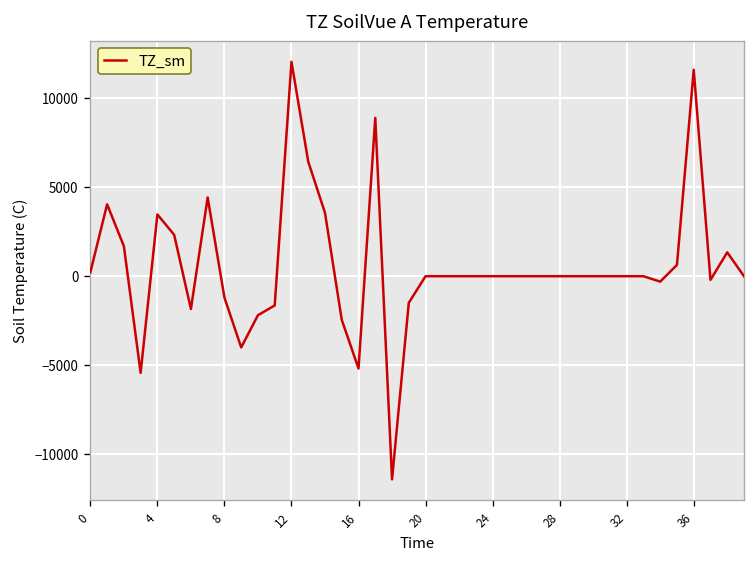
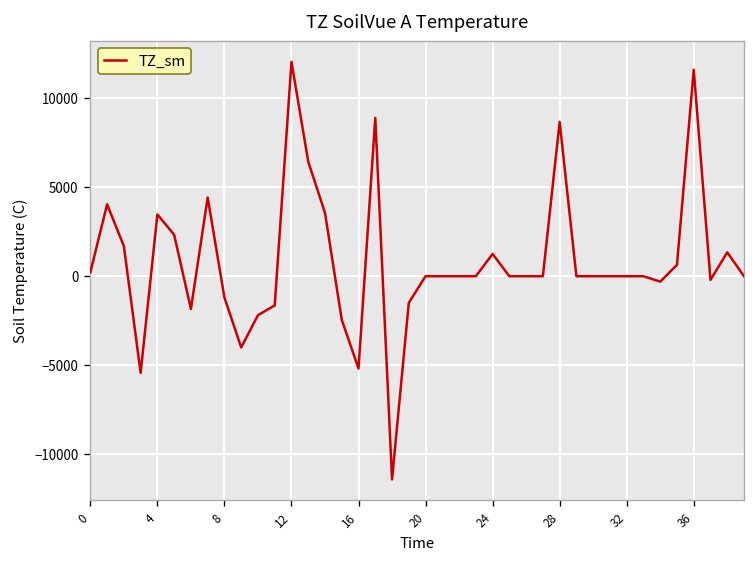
24: 0 -> 1300
28: 0 -> 8700
